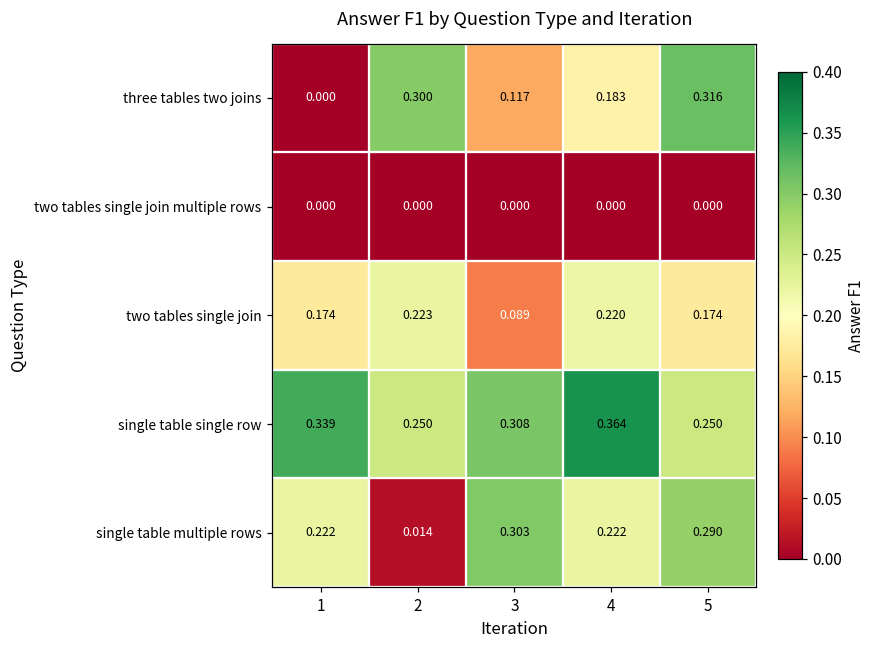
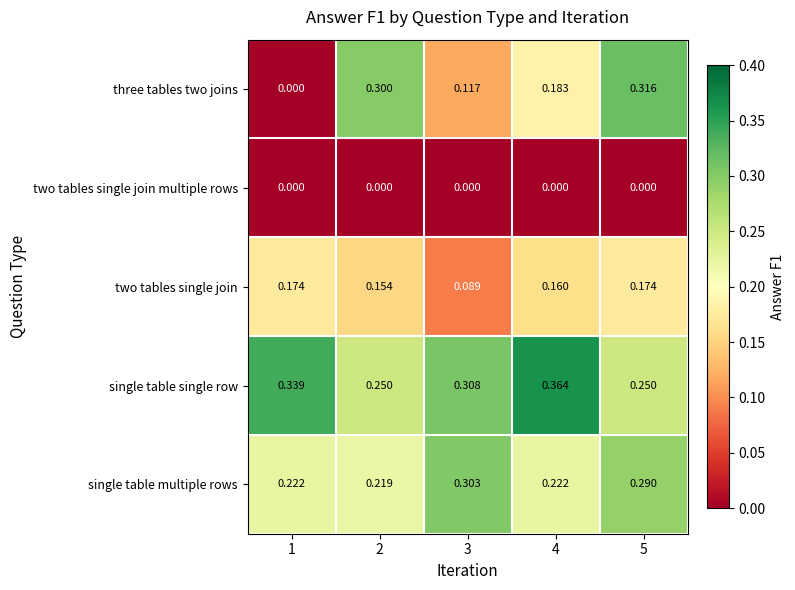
two tables single join, 2: 0.223 -> 0.154
two tables single join, 4: 0.220 -> 0.160
single table multiple rows, 2: 0.014 -> 0.219
